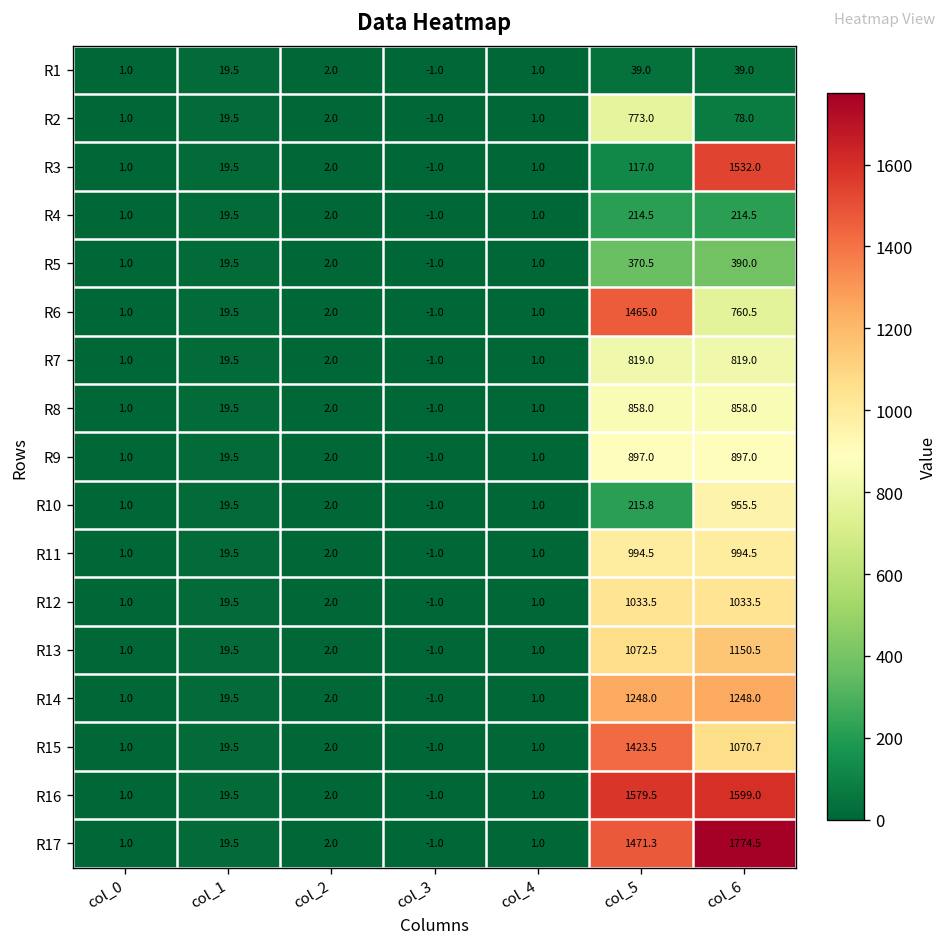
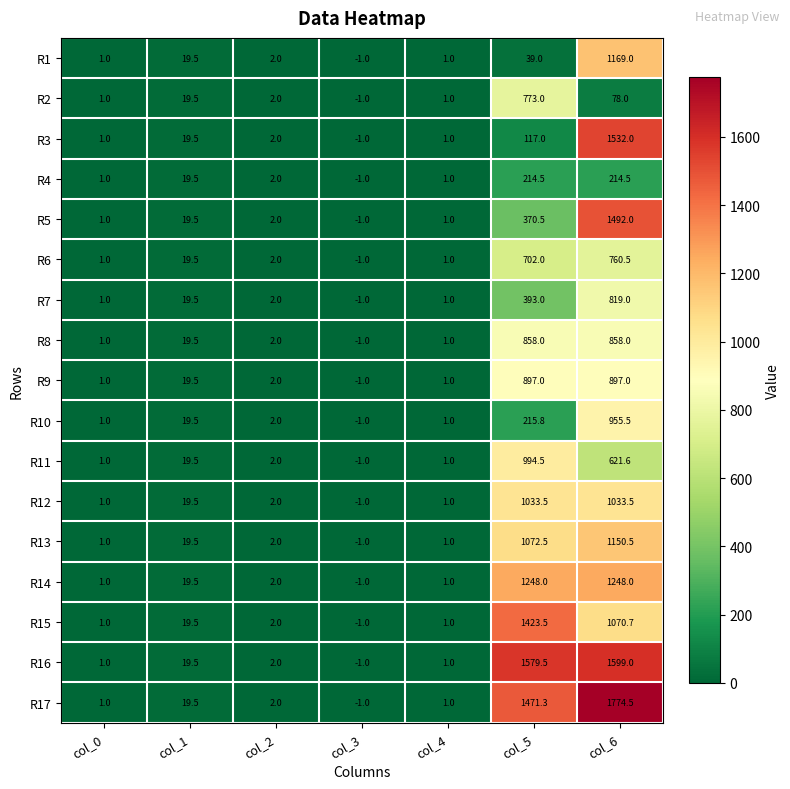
R1, col_6: 39.0 -> 1169.0
R5, col_6: 390.0 -> 1492.0
R6, col_5: 1465.0 -> 702.0
R7, col_5: 819.0 -> 393.0
R11, col_6: 994.5 -> 621.6
